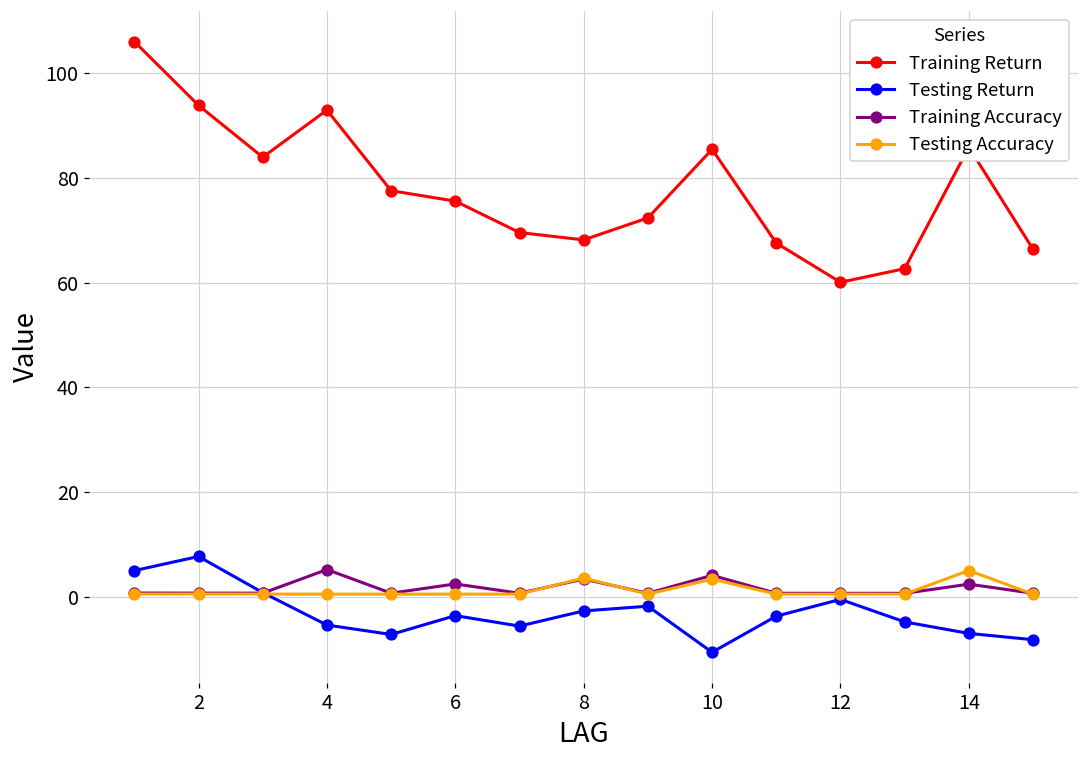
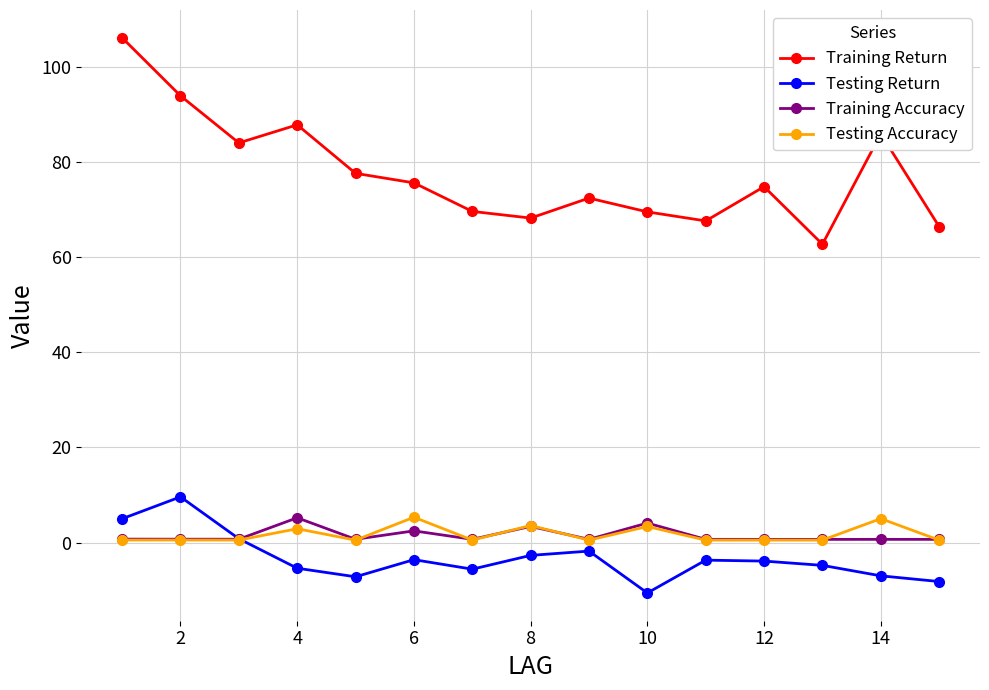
Testing Return, 2: 8 -> 10
Training Return, 4: 93 -> 88
Testing Accuracy, 4: 1 -> 3
Testing Accuracy, 6: 1 -> 5
Training Return, 10: 86 -> 70
Training Return, 12: 60 -> 75
Testing Return, 12: -1 -> -4
Training Accuracy, 14: 2 -> 1
